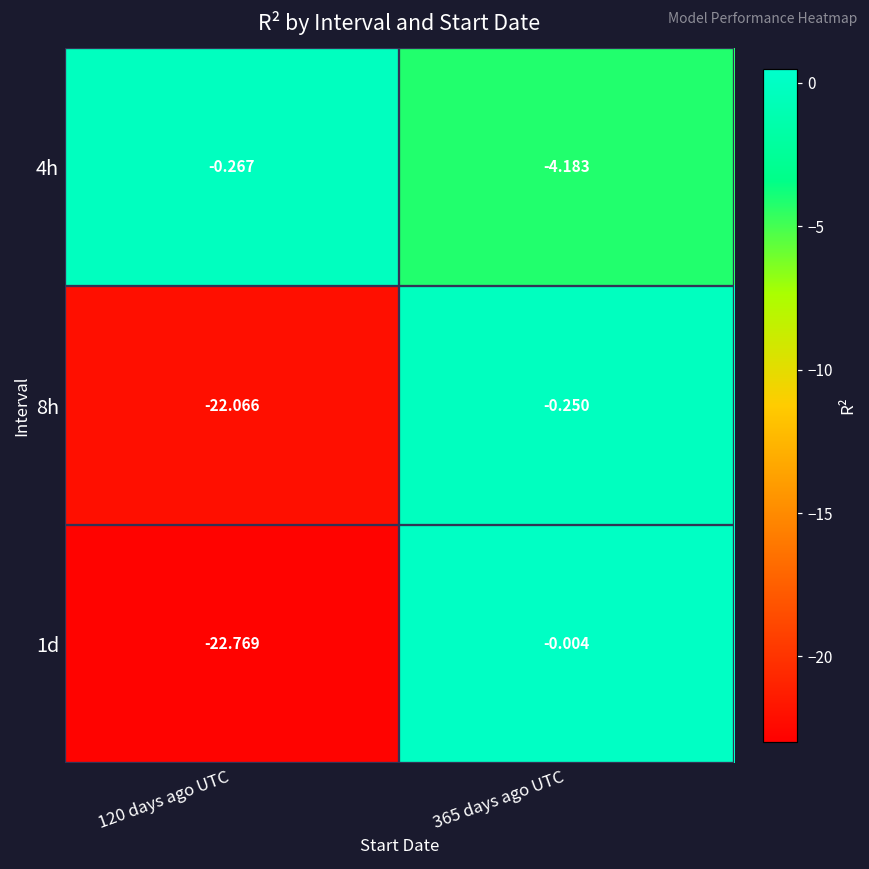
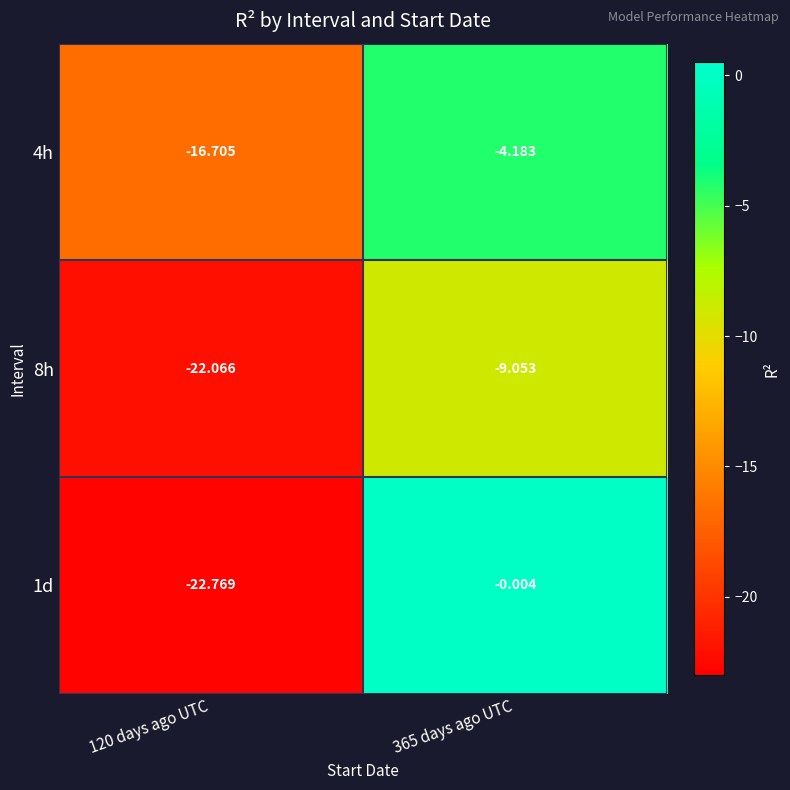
4h, 120 days ago UTC: -0.267 -> -16.705
8h, 365 days ago UTC: -0.250 -> -9.053
